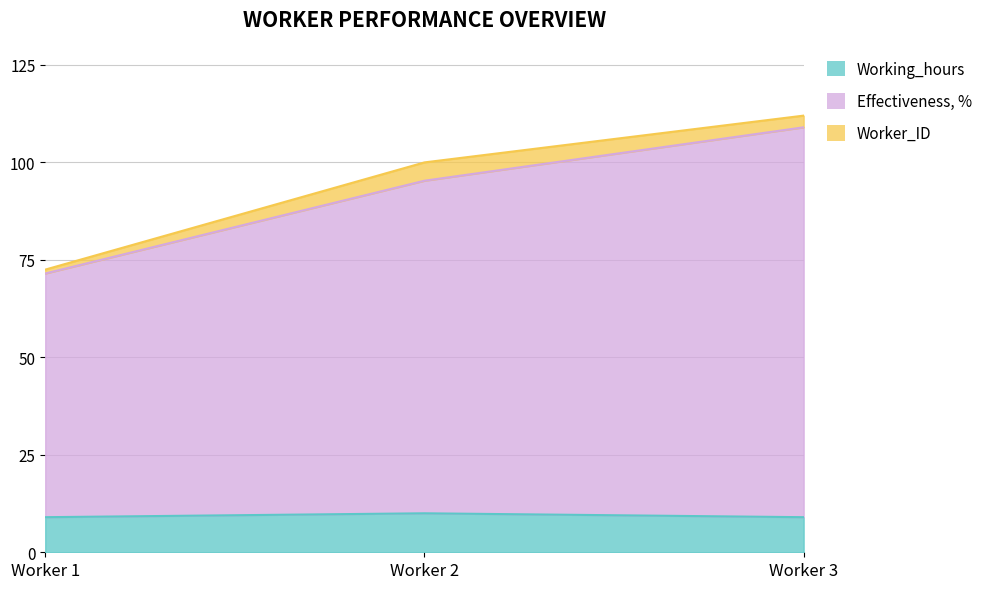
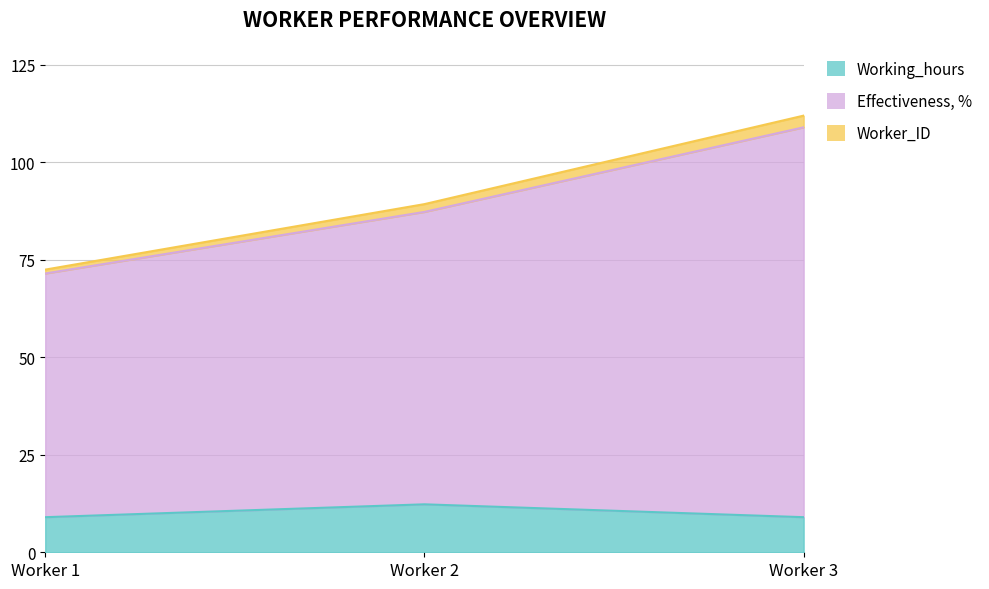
Working_hours, Worker 2: 10 -> 12
Effectiveness, %, Worker 2: 85 -> 75
Worker_ID, Worker 2: 5 -> 2
